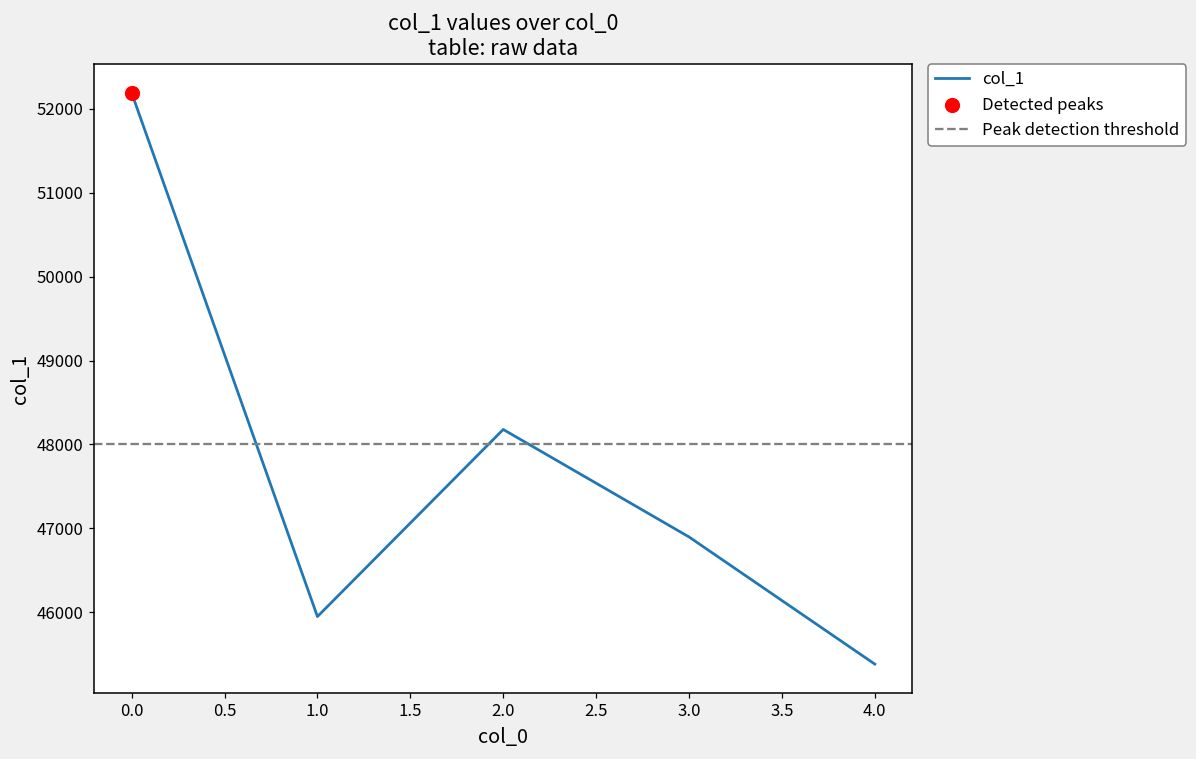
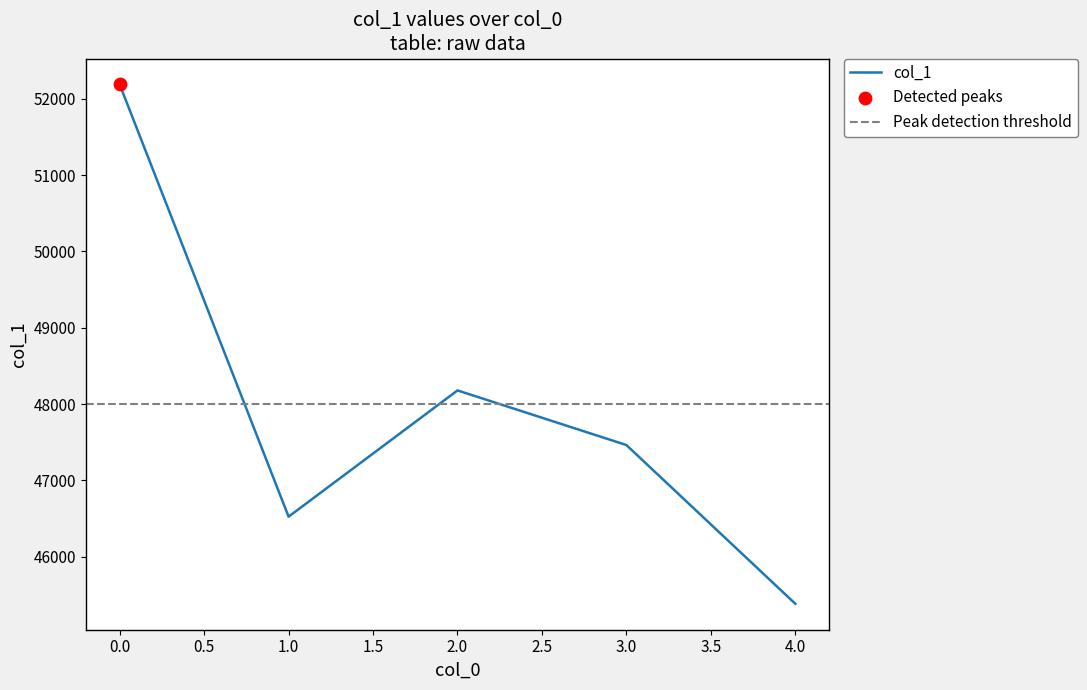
col_1, 1.0: 45900 -> 46500
col_1, 3.0: 46900 -> 47500
